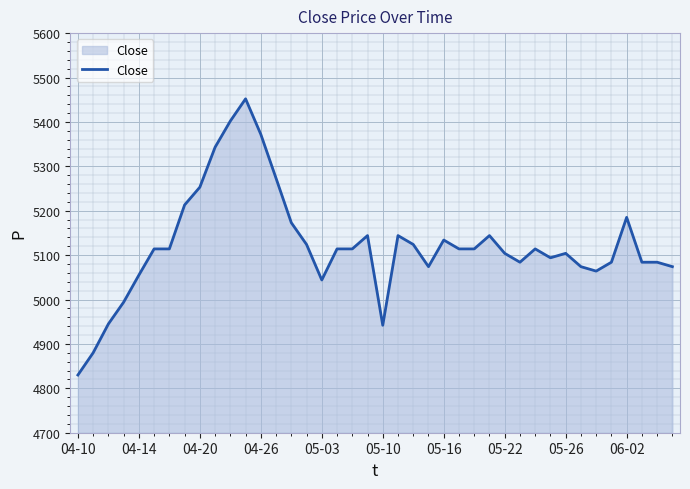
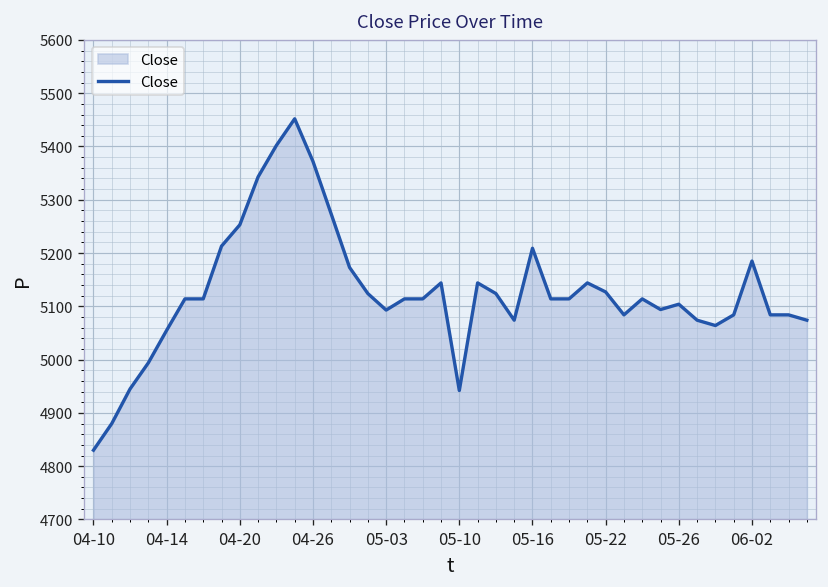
05-03: 5040 -> 5090
05-16: 5130 -> 5210
05-22: 5100 -> 5130
